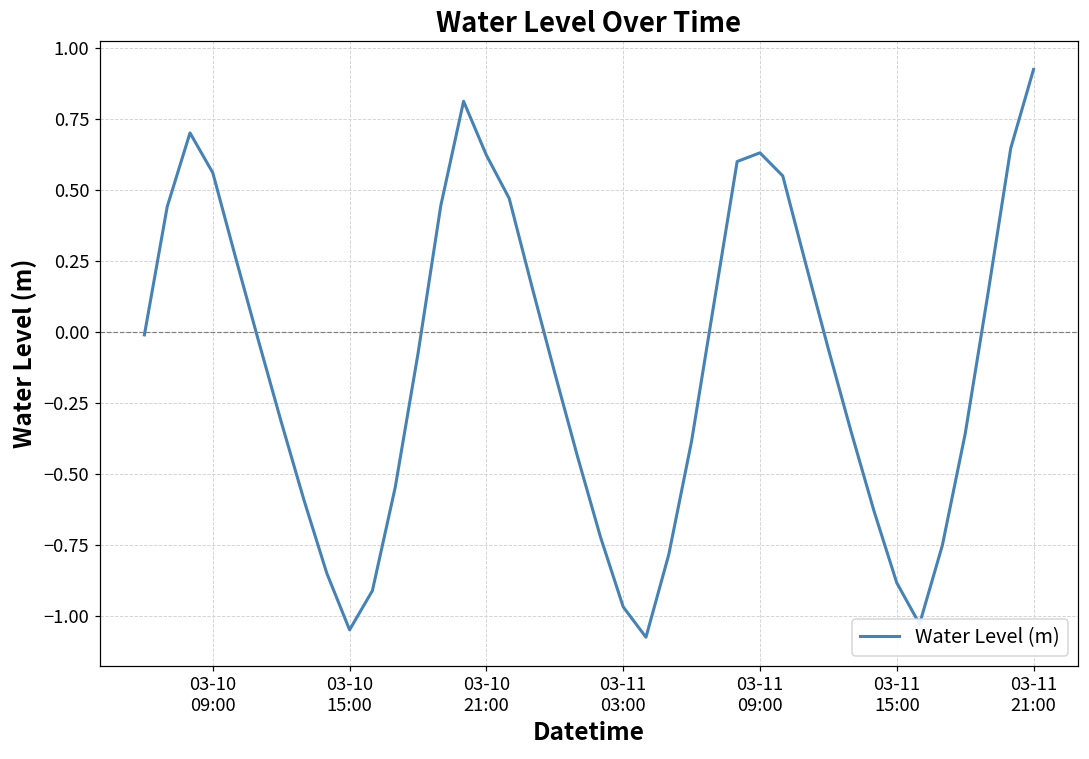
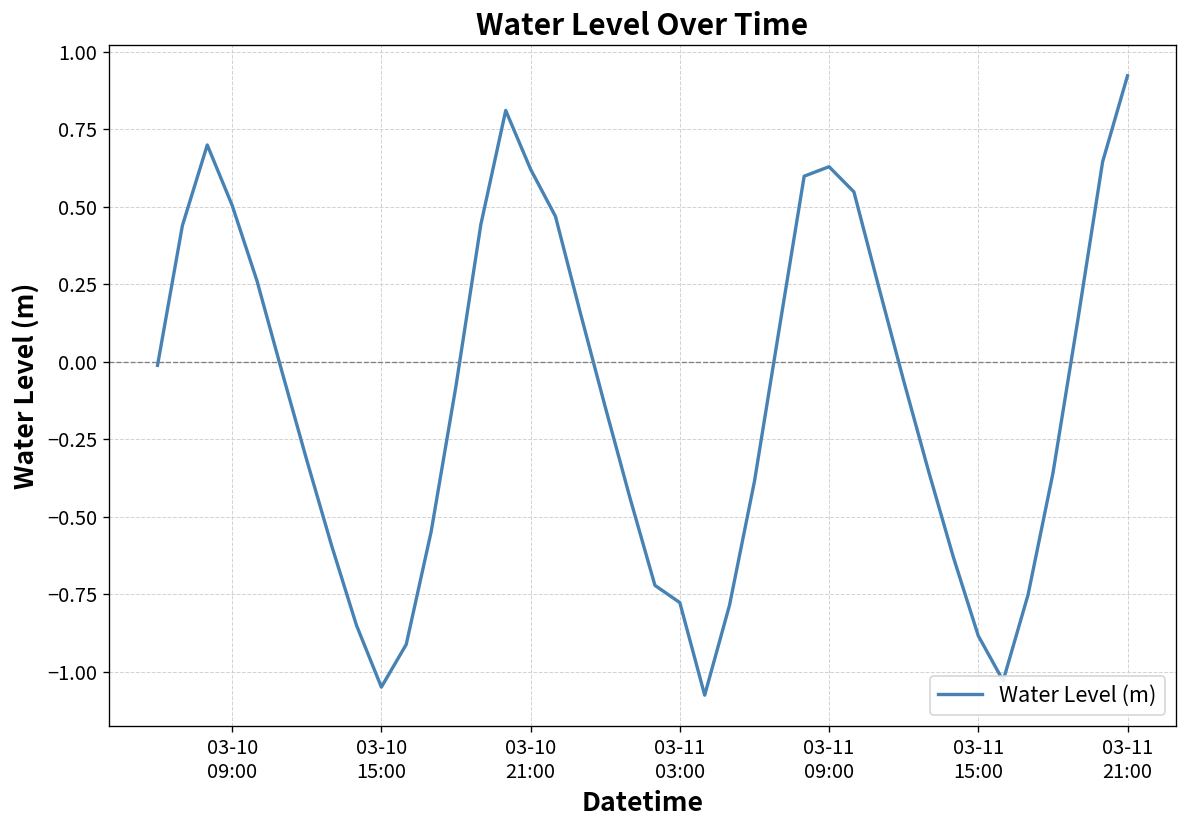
03-10 09:00: 0.56 -> 0.51
03-11 03:00: -0.97 -> -0.78
